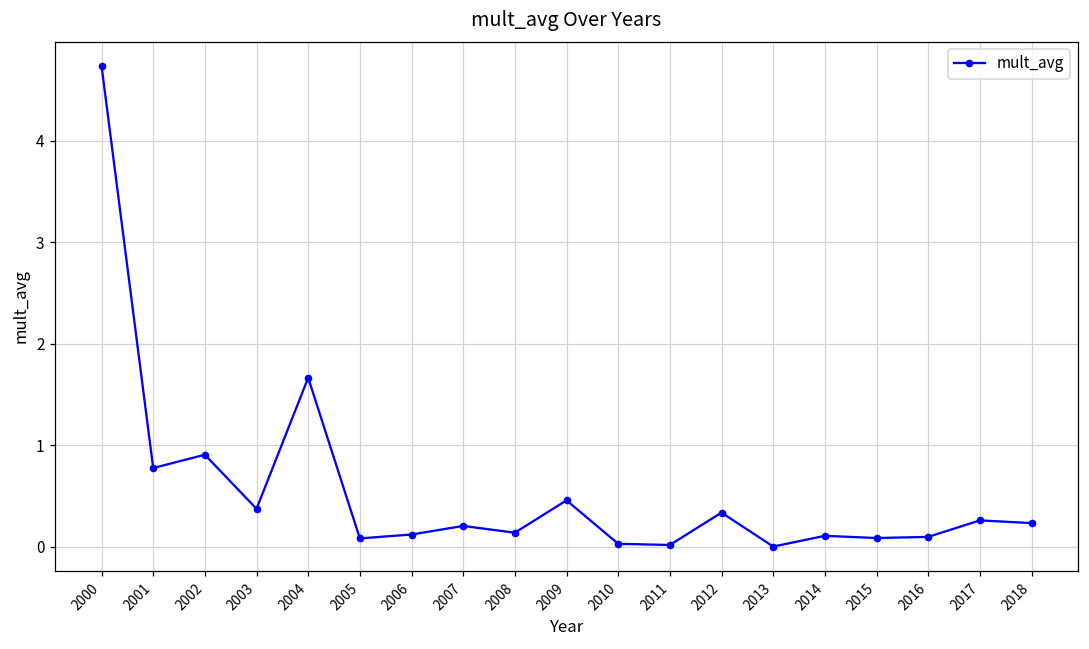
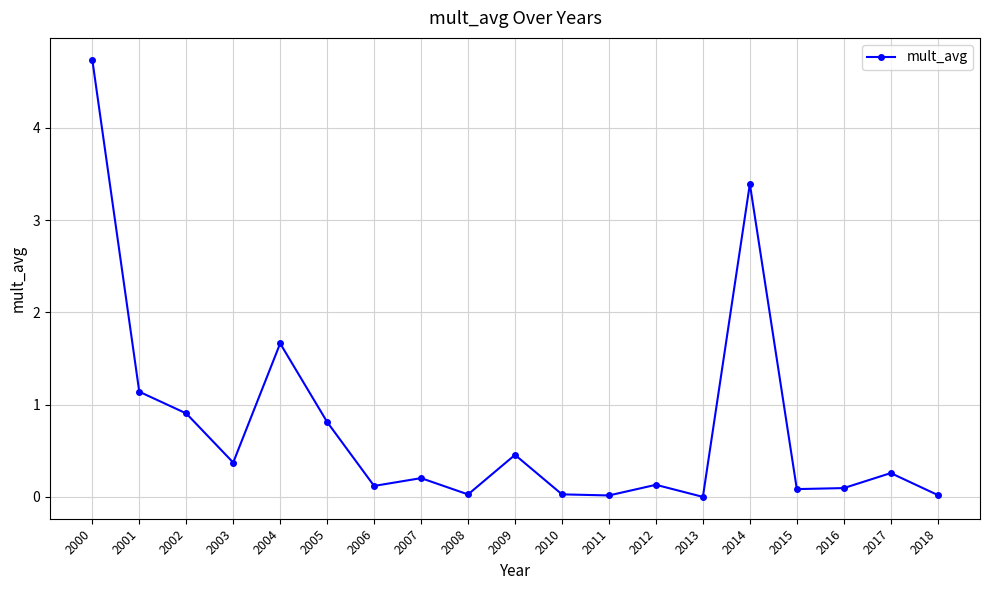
2001: 0.8 -> 1.1
2005: 0.1 -> 0.8
2008: 0.1 -> 0.0
2012: 0.3 -> 0.1
2014: 0.1 -> 3.4
2018: 0.2 -> 0.0
